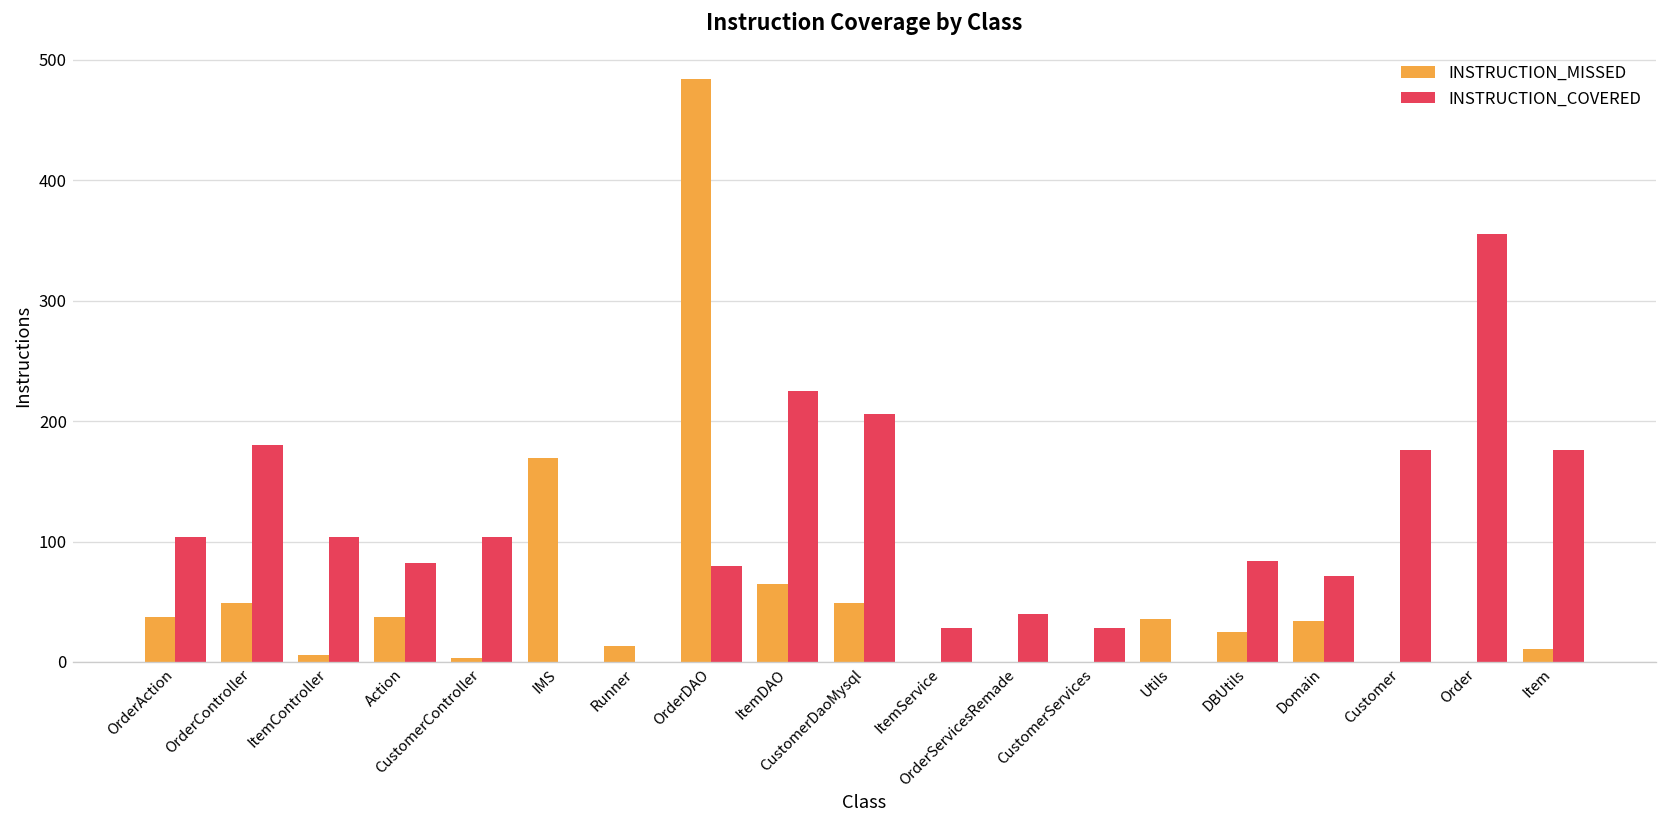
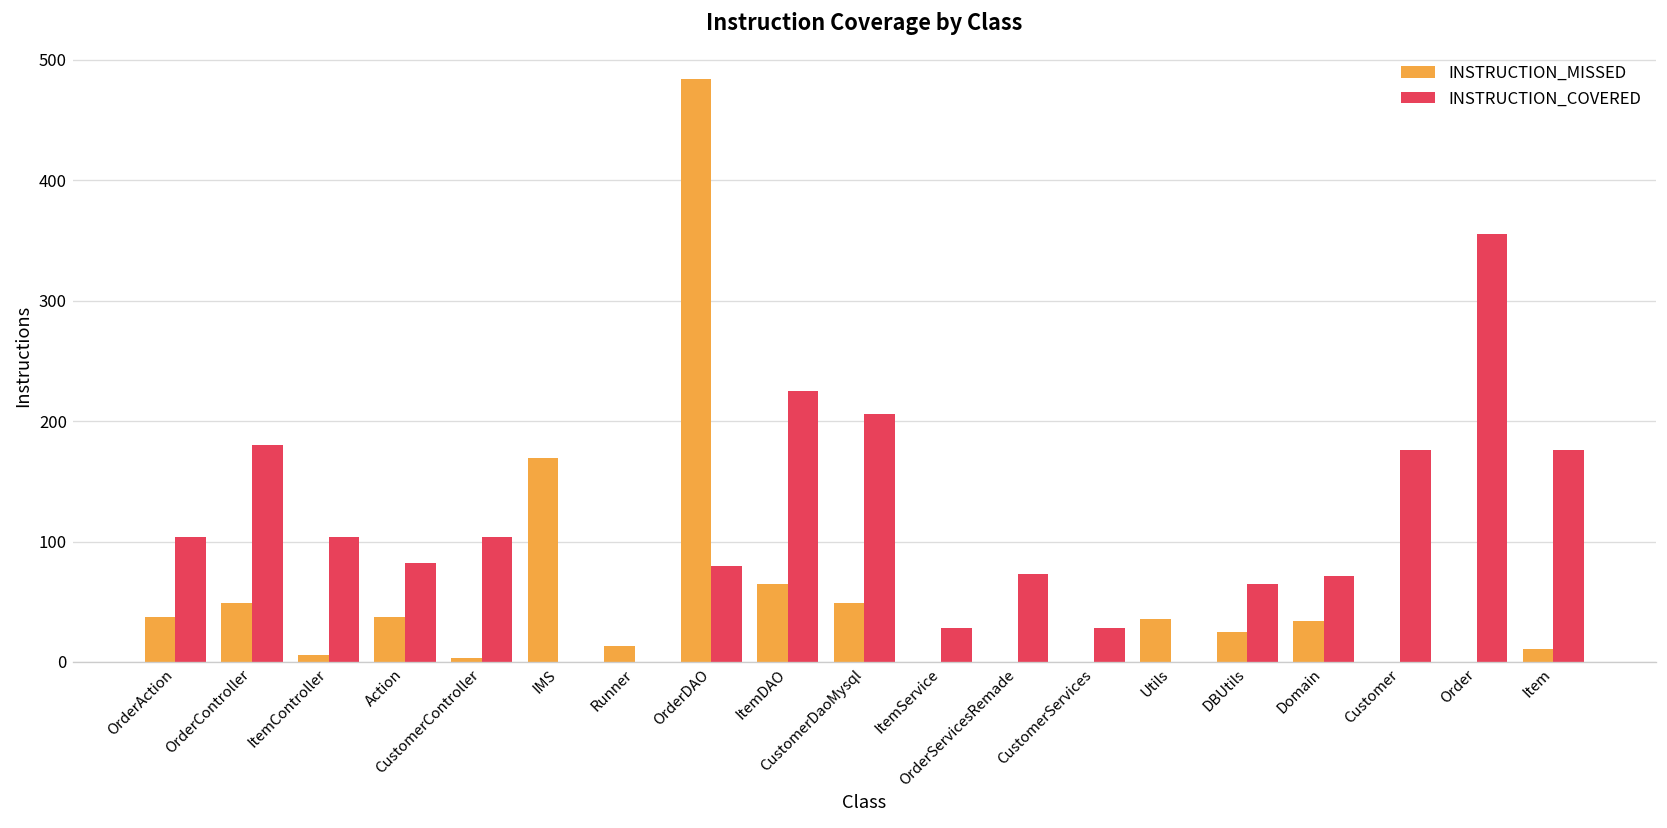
INSTRUCTION_COVERED, OrderServicesRemade: 40 -> 73
INSTRUCTION_COVERED, DBUtils: 84 -> 65
